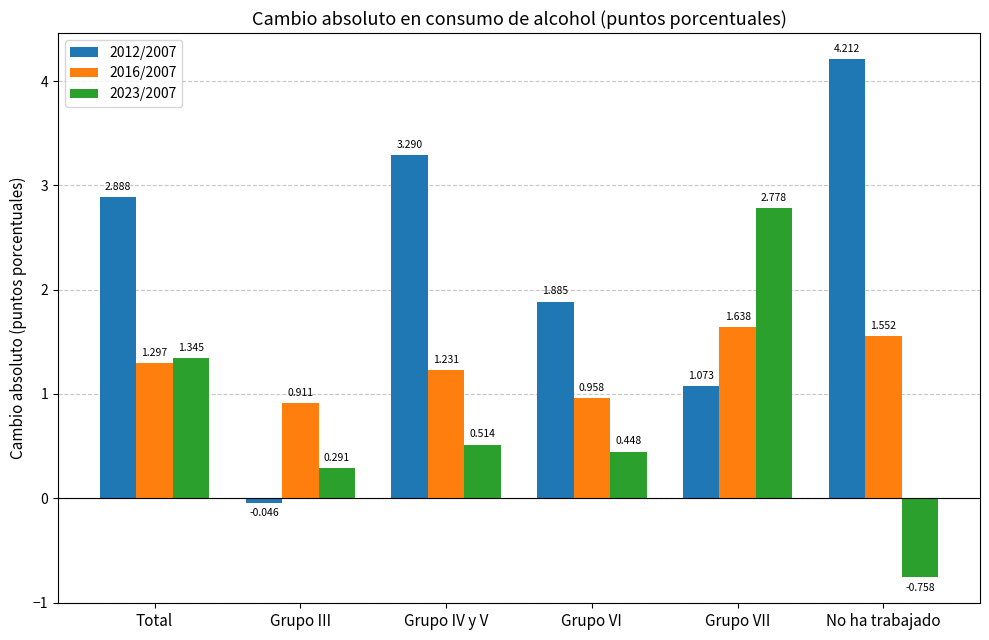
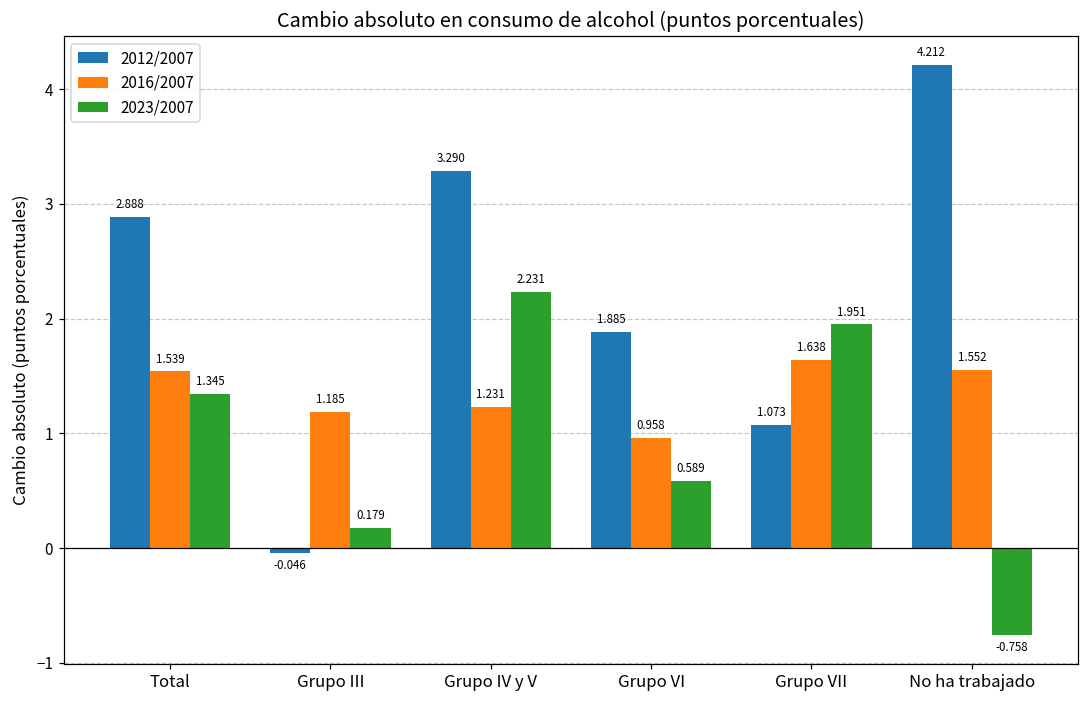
2016/2007, Total: 1.297 -> 1.539
2016/2007, Grupo III: 0.911 -> 1.185
2023/2007, Grupo III: 0.291 -> 0.179
2023/2007, Grupo IV y V: 0.514 -> 2.231
2023/2007, Grupo VI: 0.448 -> 0.589
2023/2007, Grupo VII: 2.778 -> 1.951
